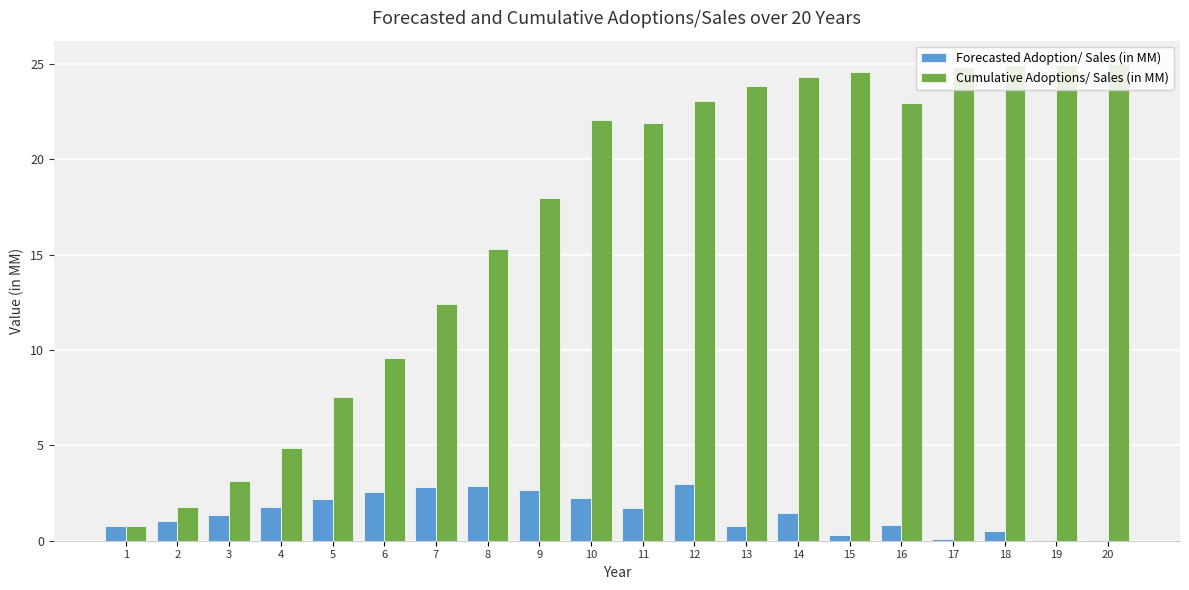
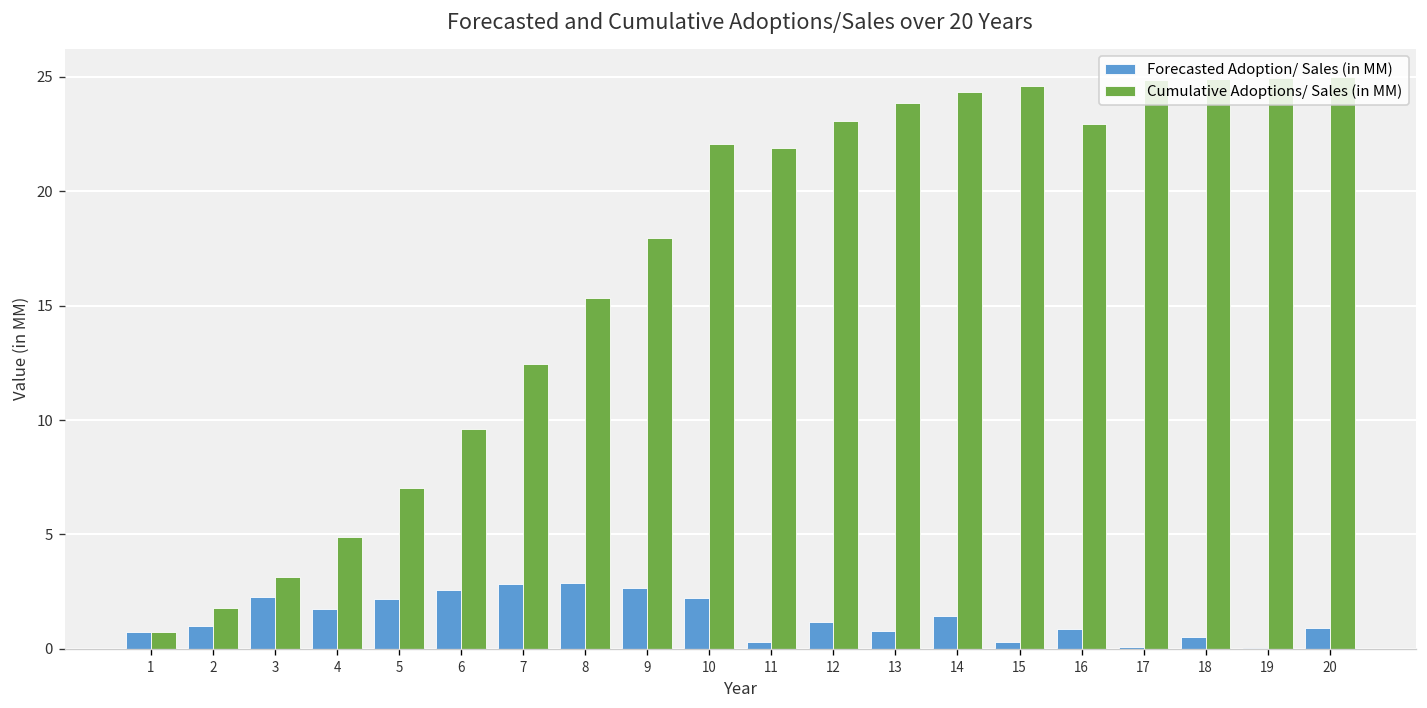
Forecasted Adoption/ Sales (in MM), 3: 1.4 -> 2.3
Cumulative Adoptions/ Sales (in MM), 5: 7.5 -> 7.0
Forecasted Adoption/ Sales (in MM), 11: 1.7 -> 0.3
Forecasted Adoption/ Sales (in MM), 12: 3.0 -> 1.2
Forecasted Adoption/ Sales (in MM), 20: 0.0 -> 0.9
